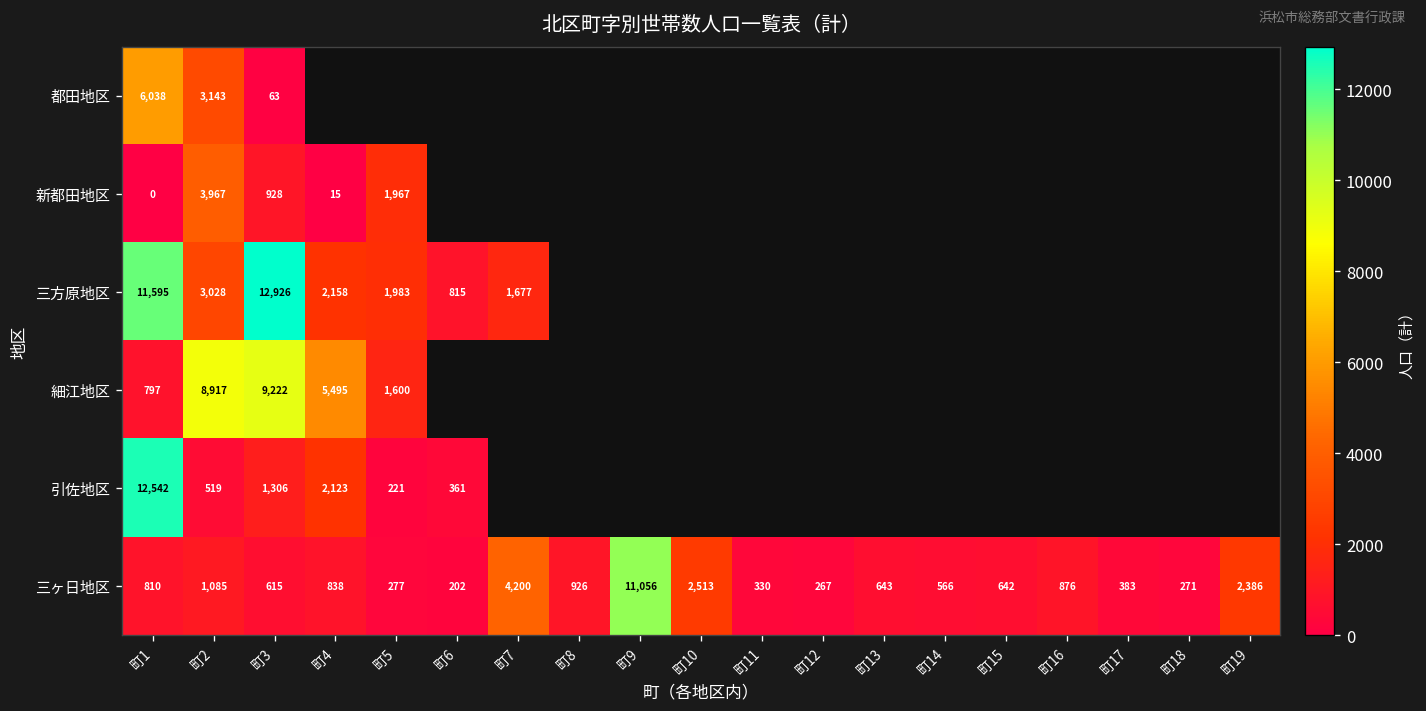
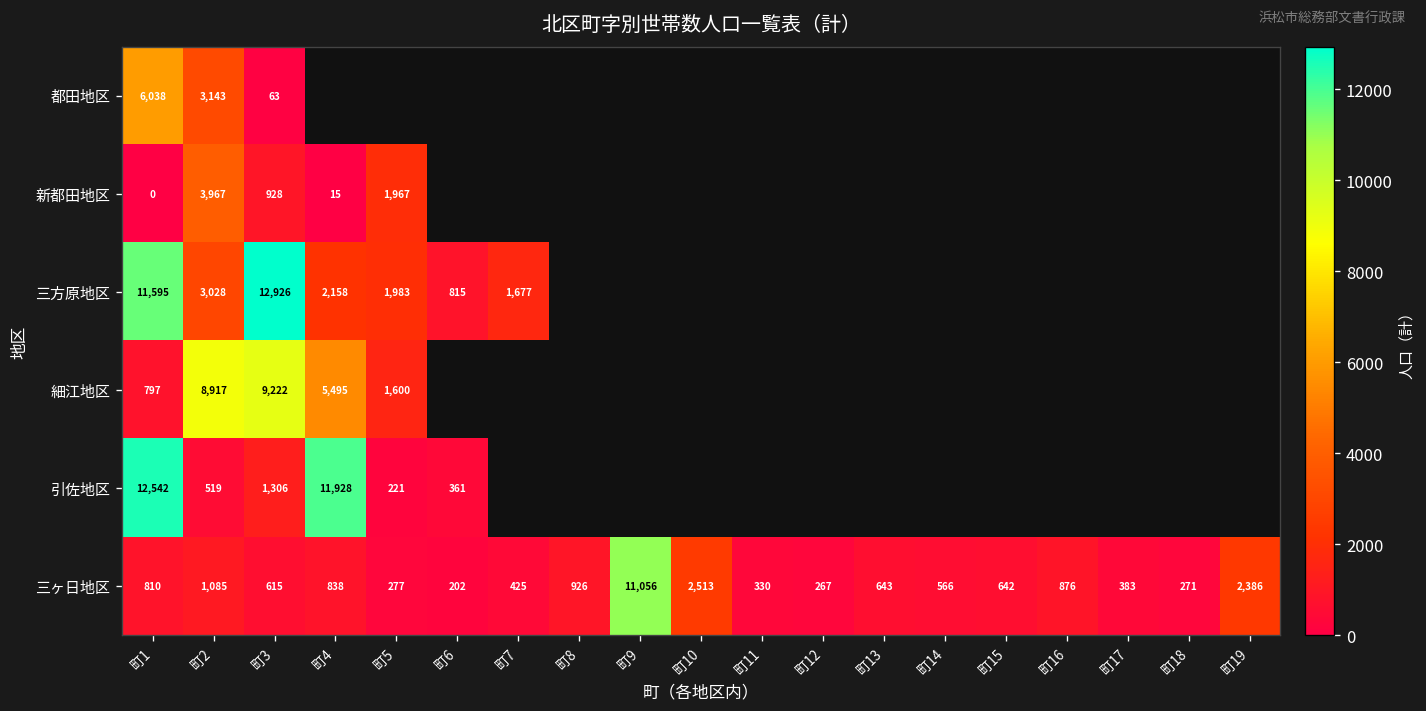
引佐地区, 町4: 2,123 -> 11,928
三ヶ日地区, 町7: 4,200 -> 425
